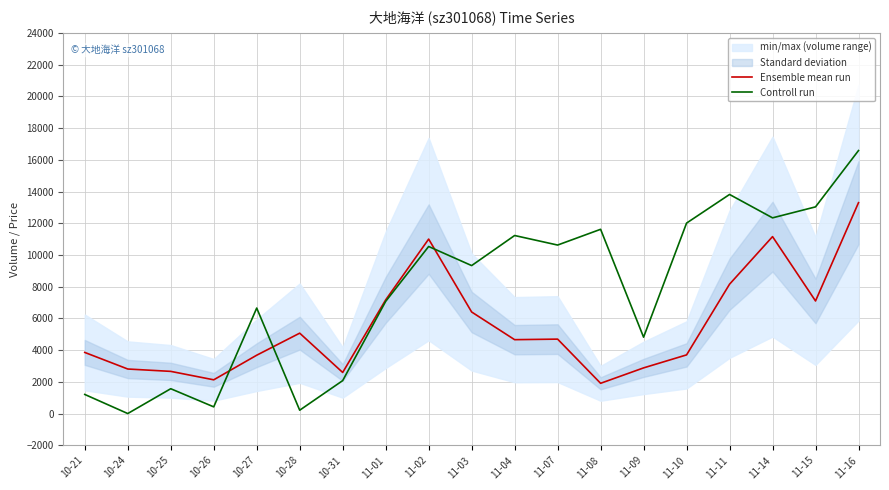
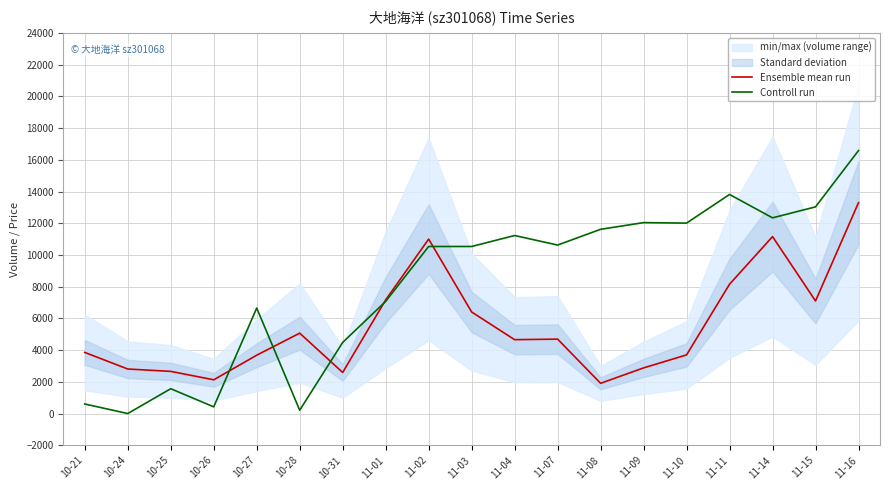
Controll run, 10-21: 1200 -> 600
Controll run, 10-31: 2100 -> 4500
Controll run, 11-03: 9300 -> 10500
Controll run, 11-09: 4800 -> 12000
